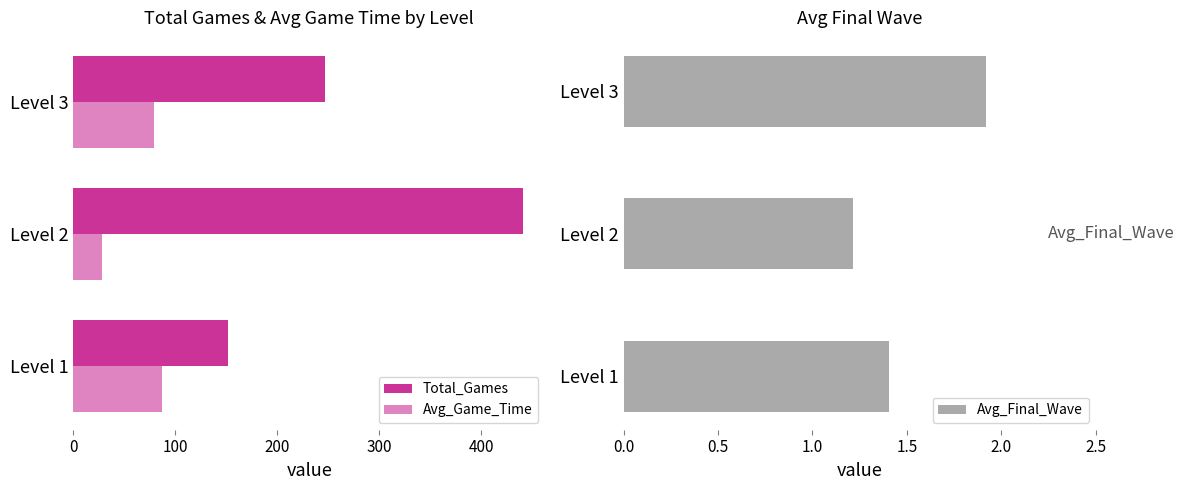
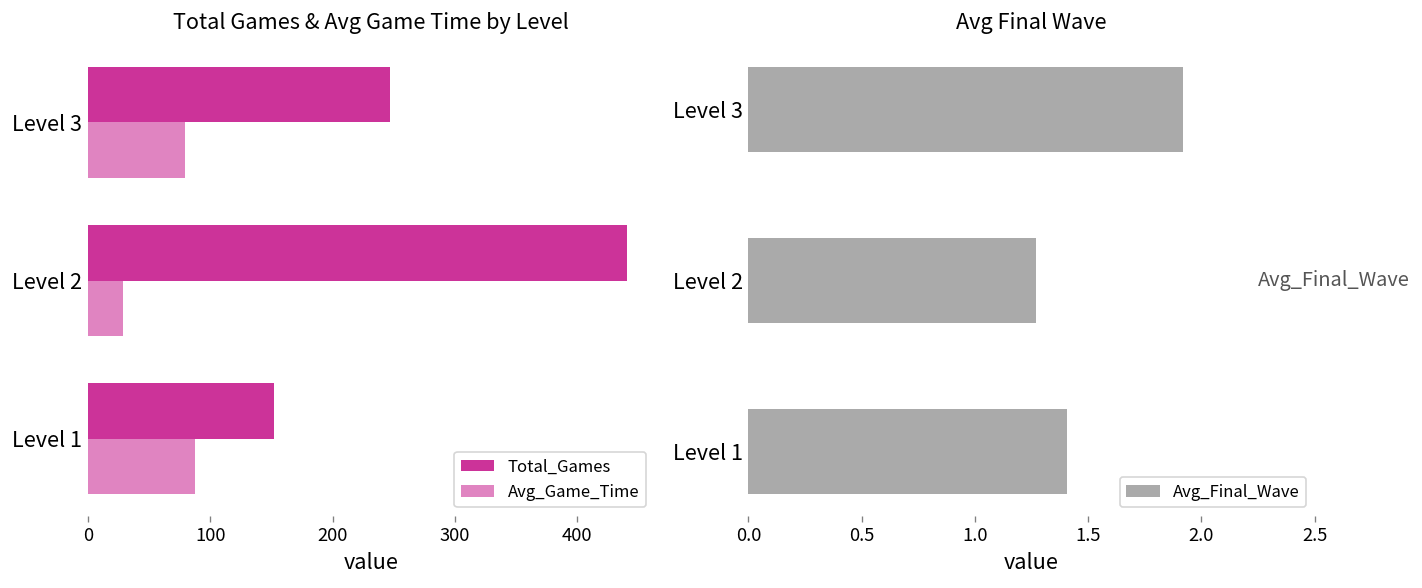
Avg Final Wave, Level 2: 1.22 -> 1.27
